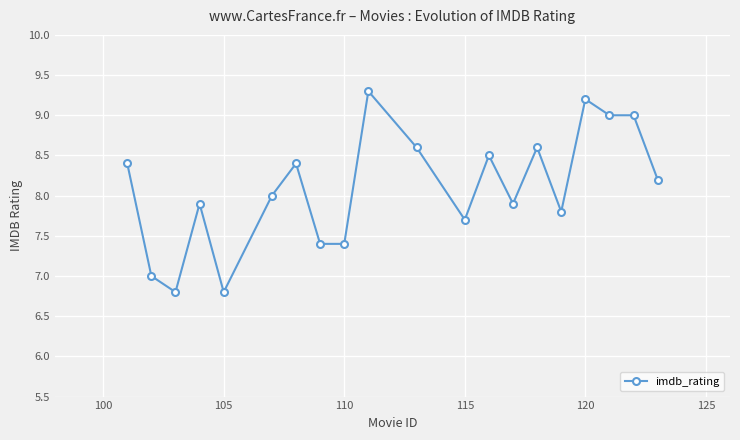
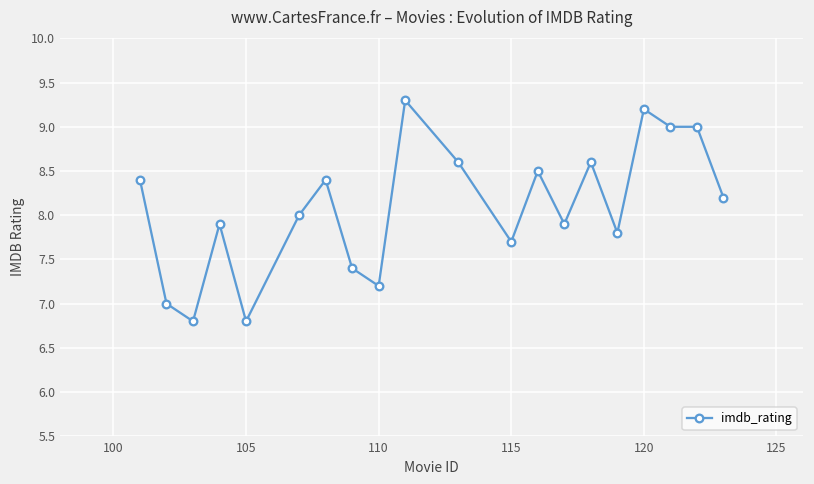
110: 7.4 -> 7.2
